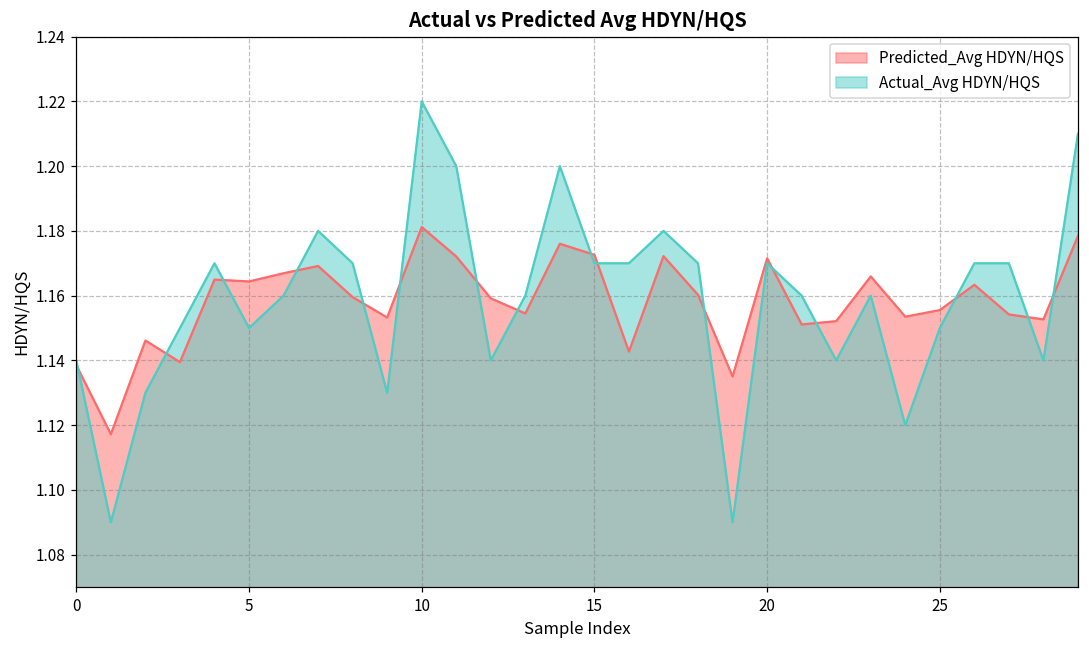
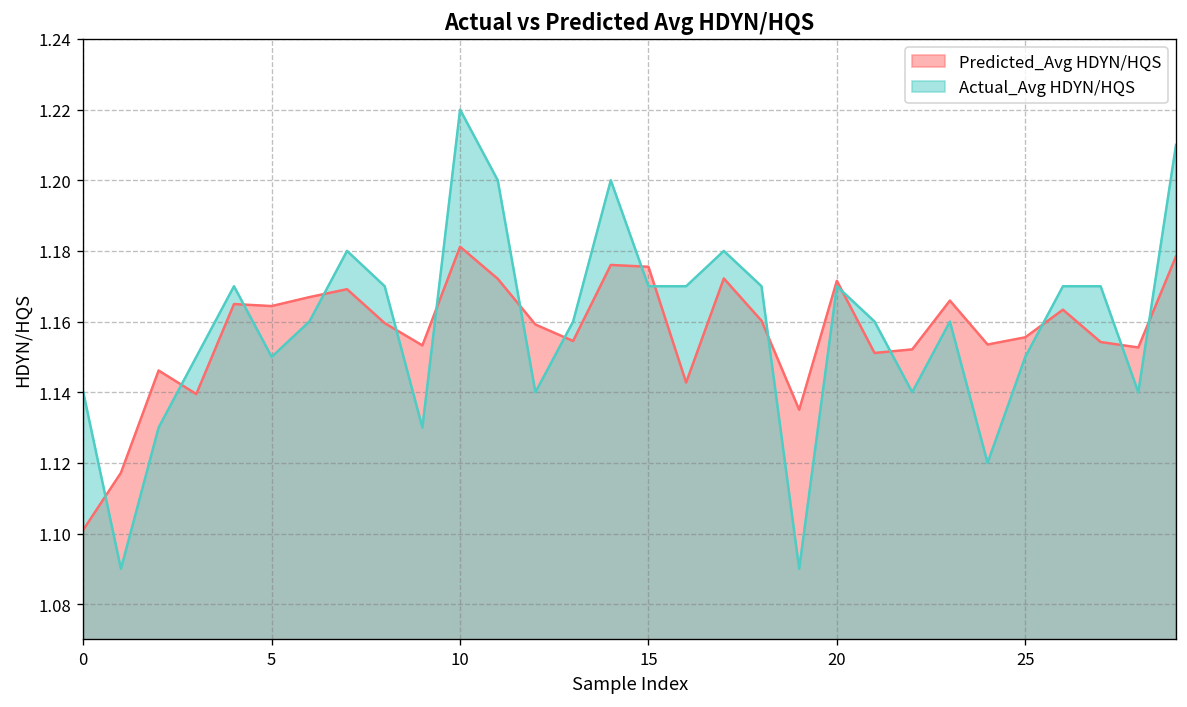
Predicted_Avg HDYN/HQS, 0: 1.139 -> 1.101
Predicted_Avg HDYN/HQS, 15: 1.173 -> 1.176
